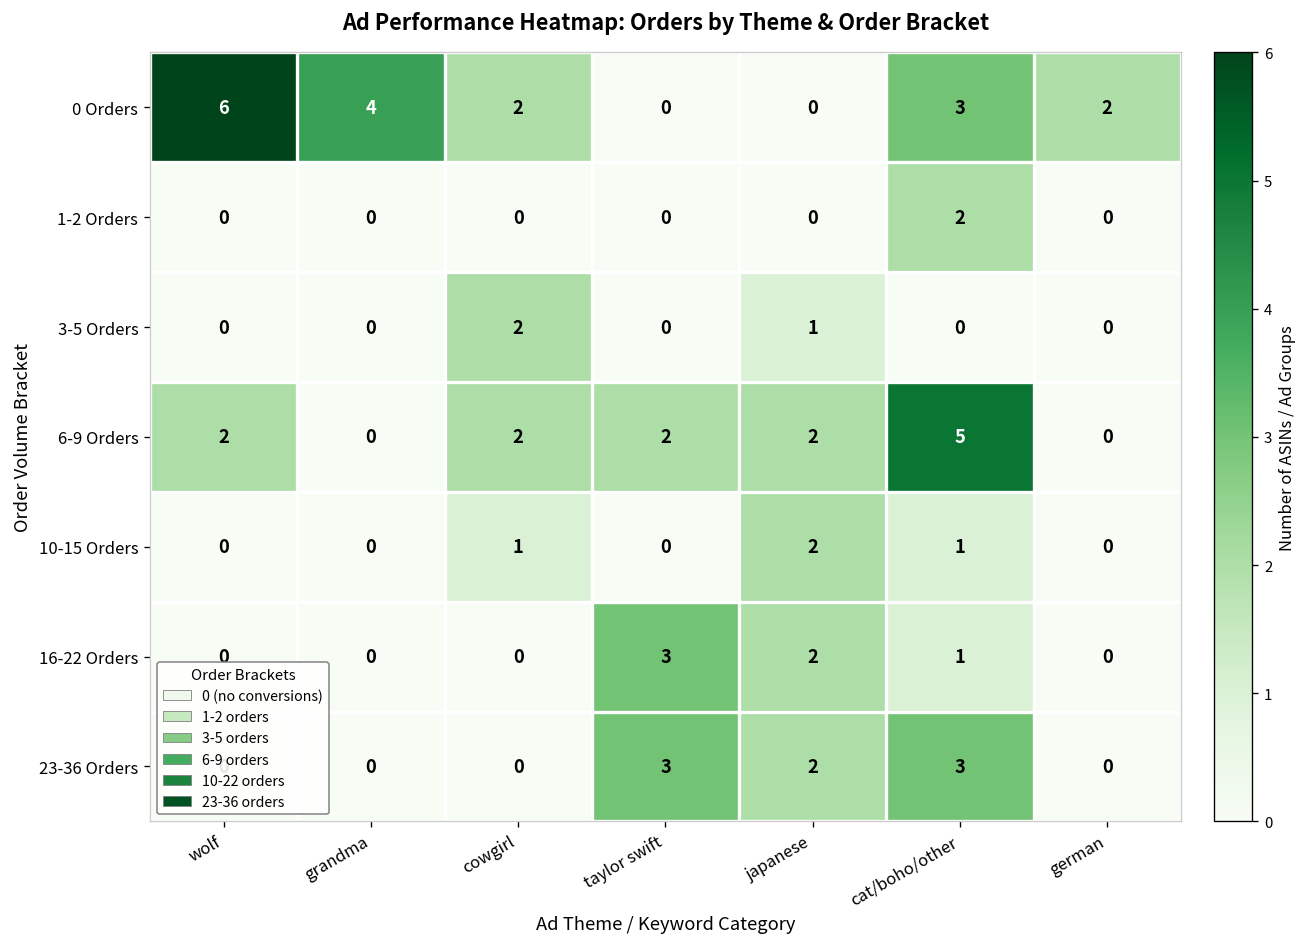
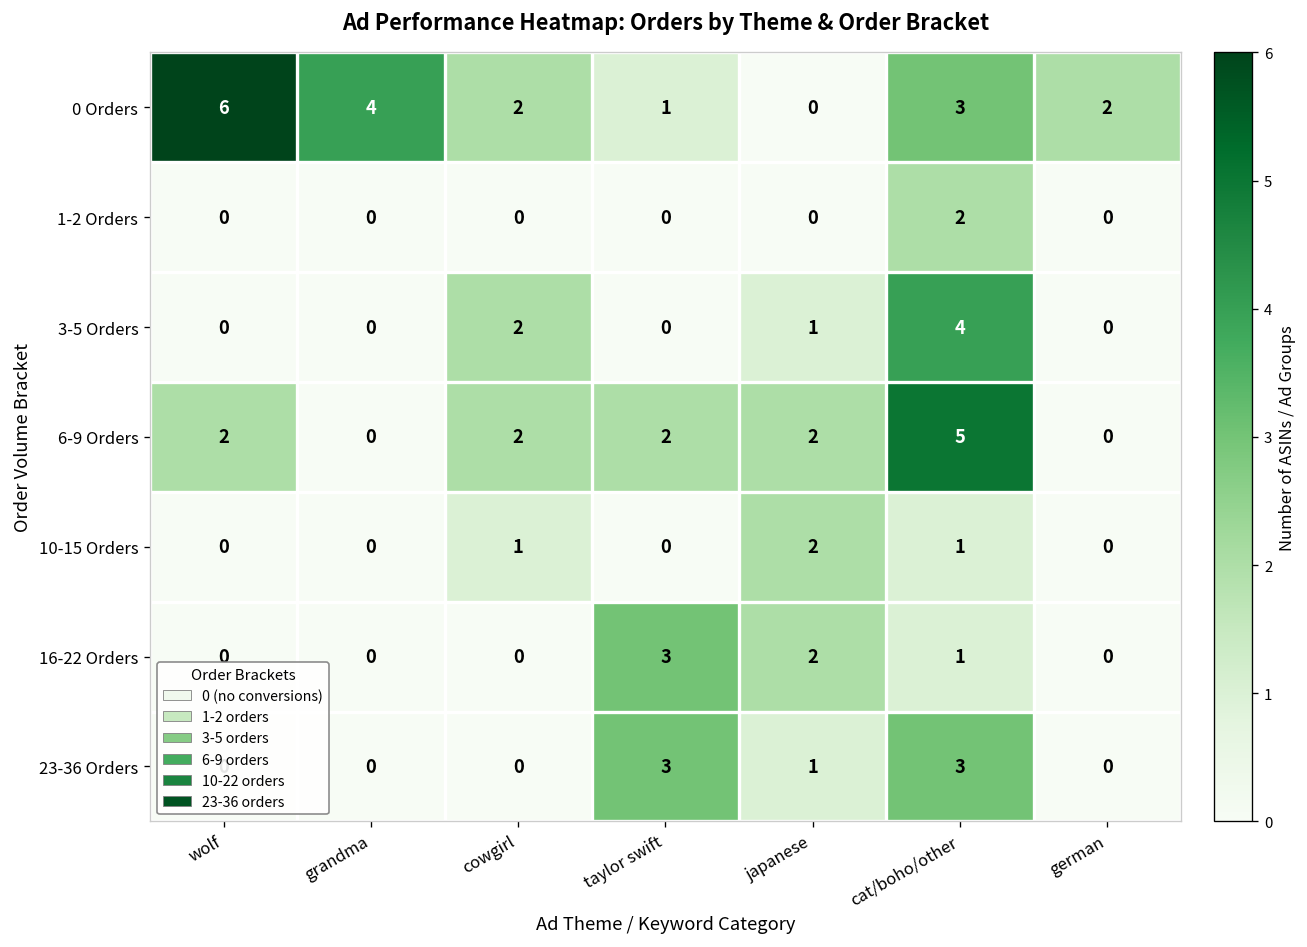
0 Orders, taylor swift: 0 -> 1
3-5 Orders, cat/boho/other: 0 -> 4
23-36 Orders, japanese: 2 -> 1
